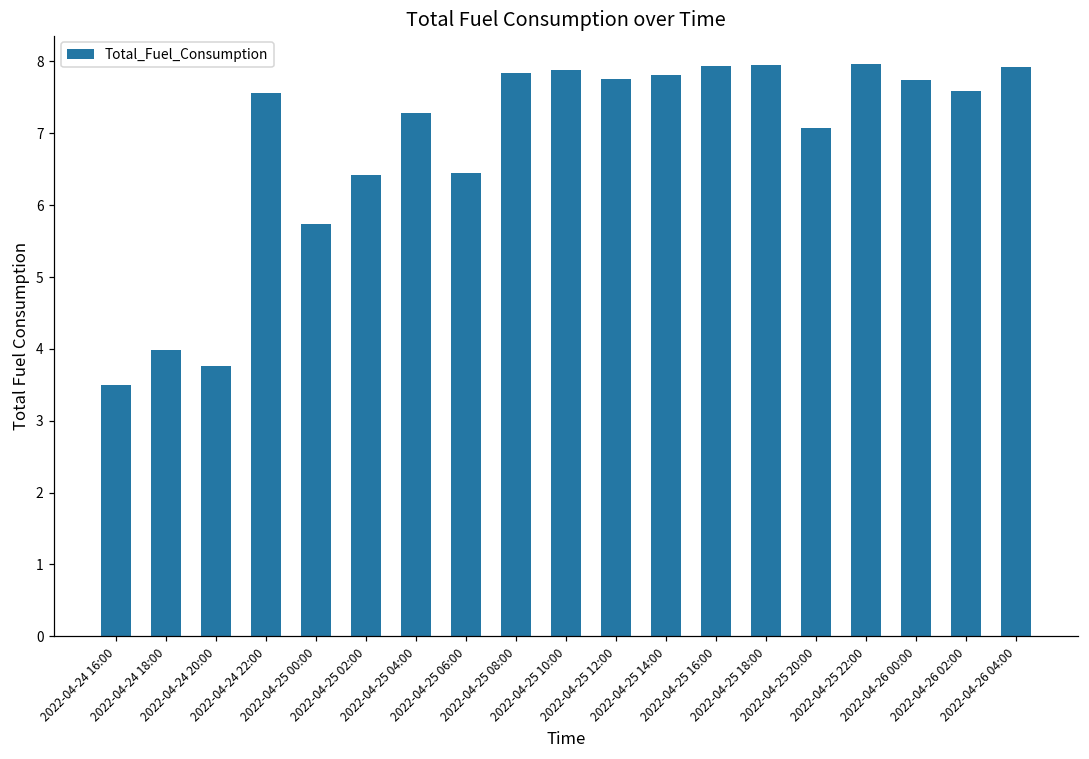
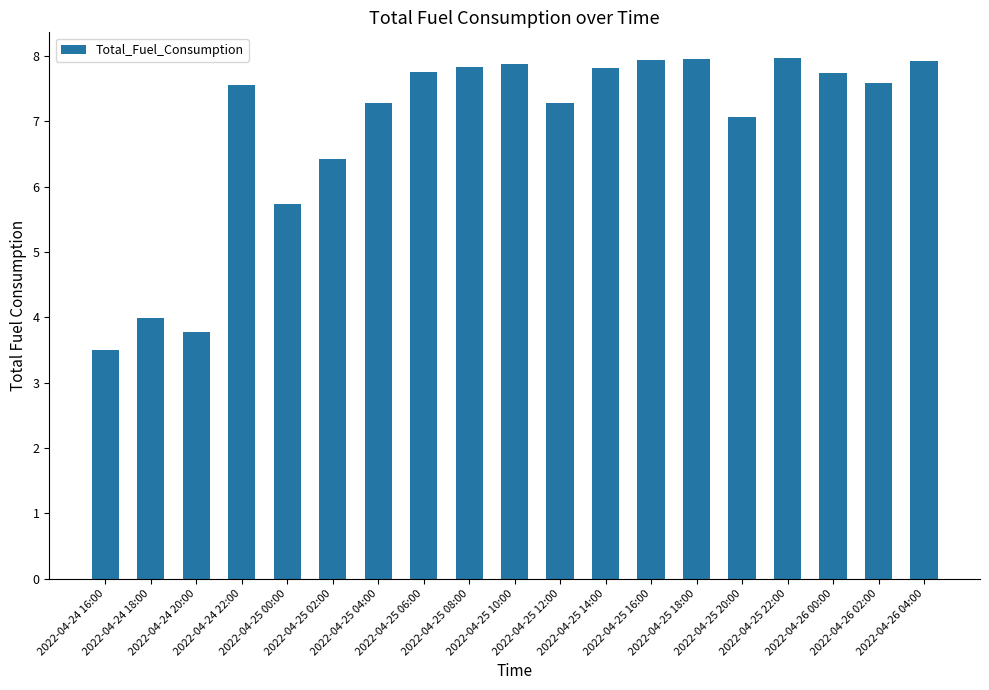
2022-04-25 06:00: 6.4 -> 7.7
2022-04-25 12:00: 7.8 -> 7.3
